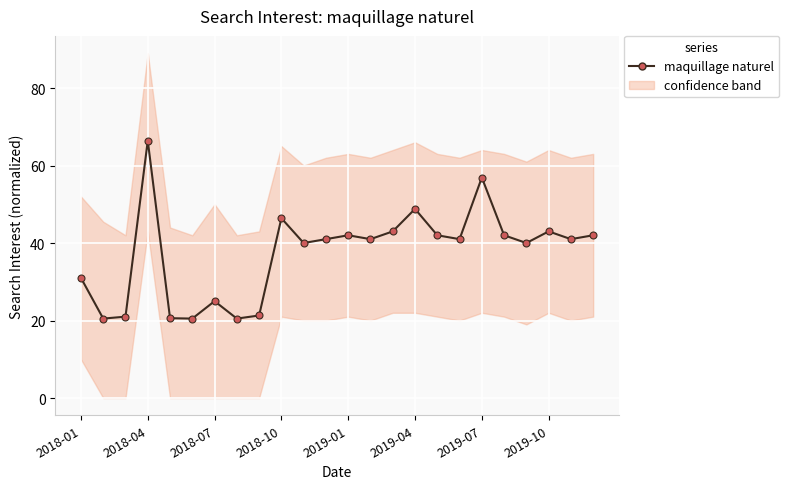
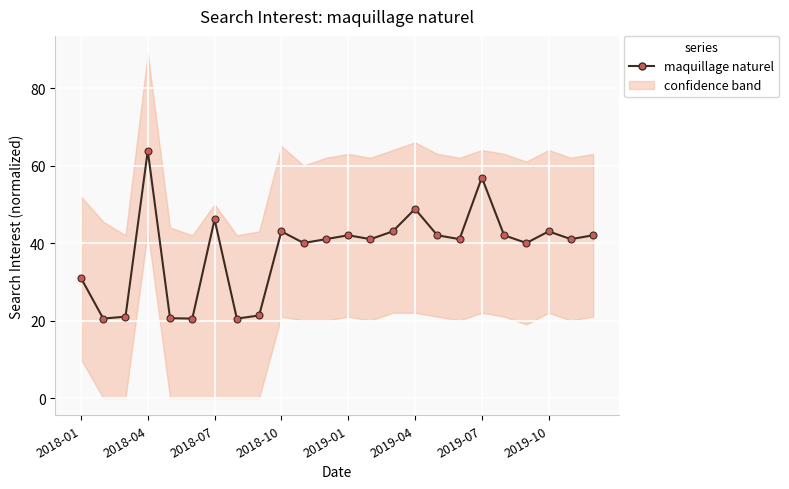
maquillage naturel, 2018-04: 66 -> 64
maquillage naturel, 2018-07: 25 -> 46
maquillage naturel, 2018-10: 46 -> 43
